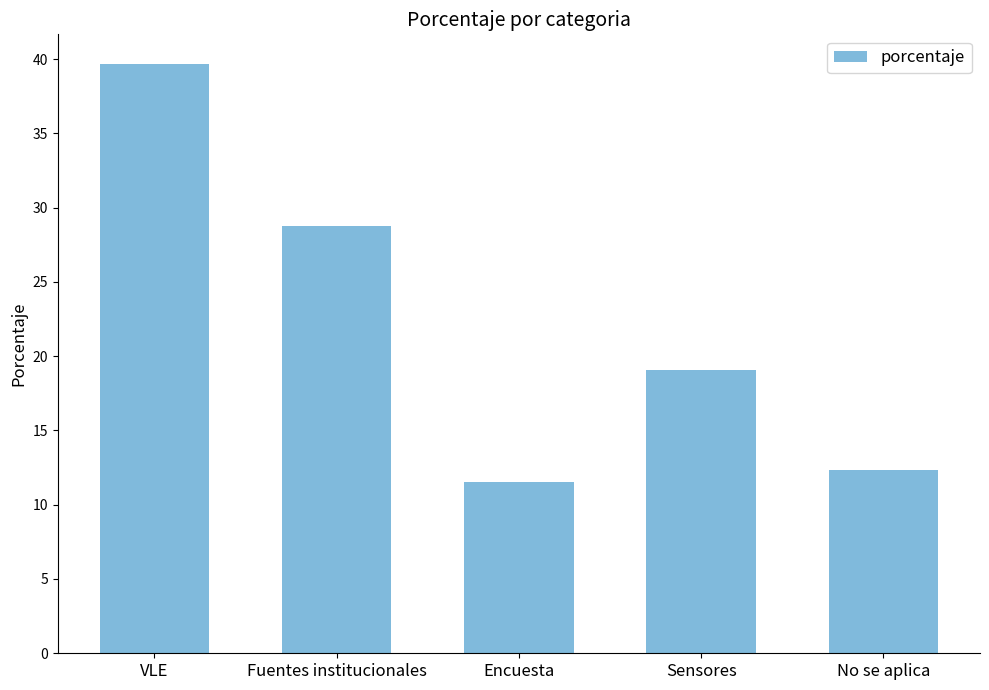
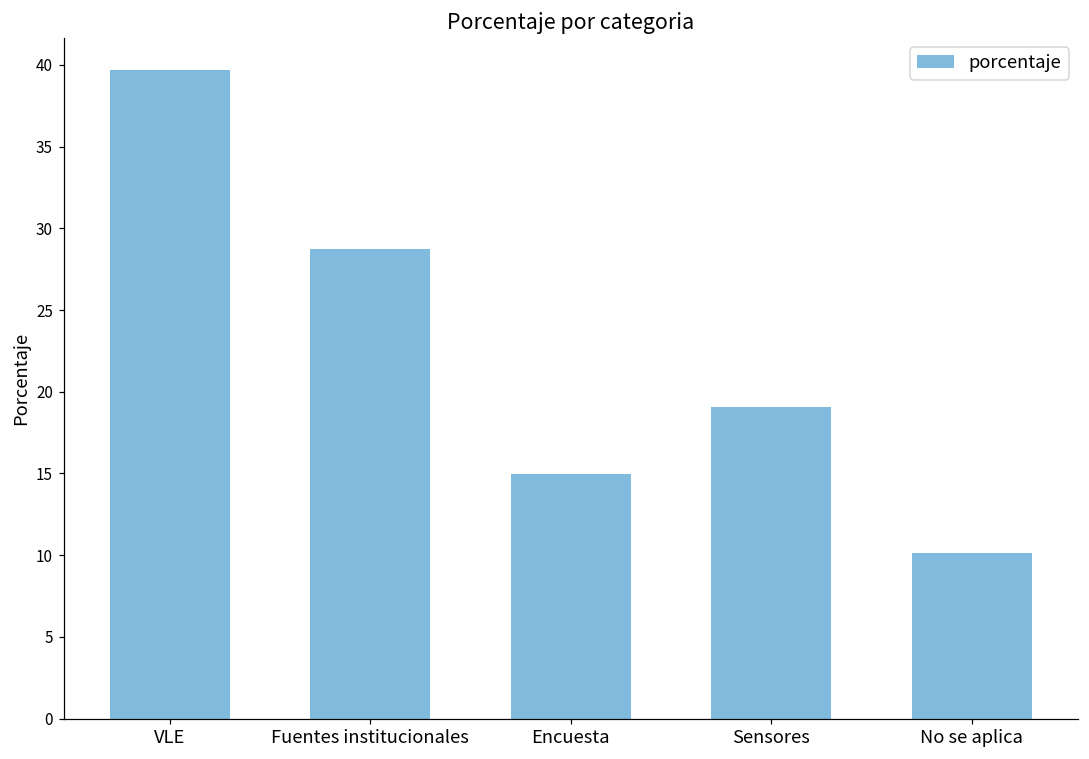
Encuesta: 11.6 -> 15.0
No se aplica: 12.4 -> 10.1
